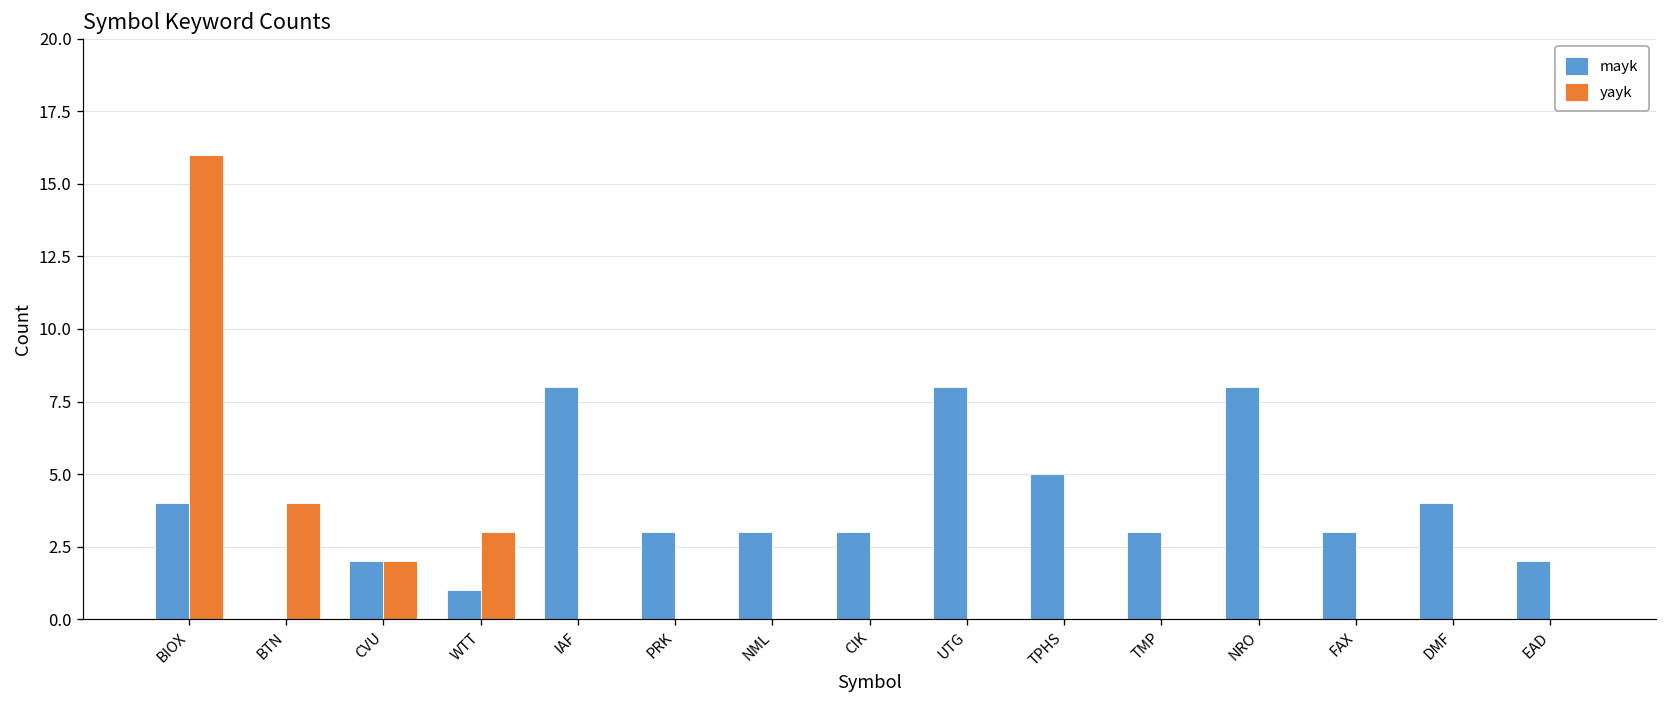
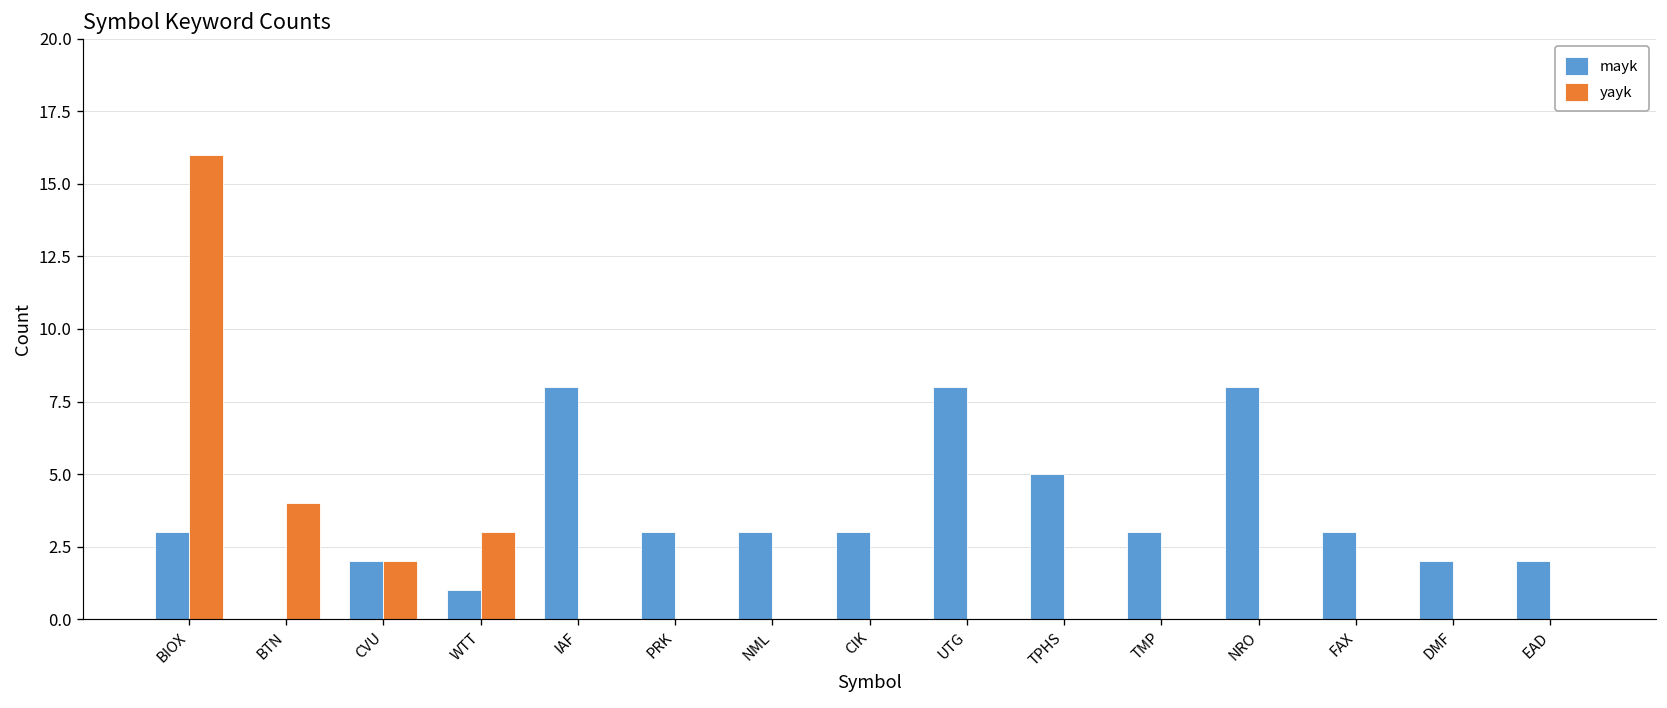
mayk, BIOX: 4 -> 3
mayk, DMF: 4 -> 2
